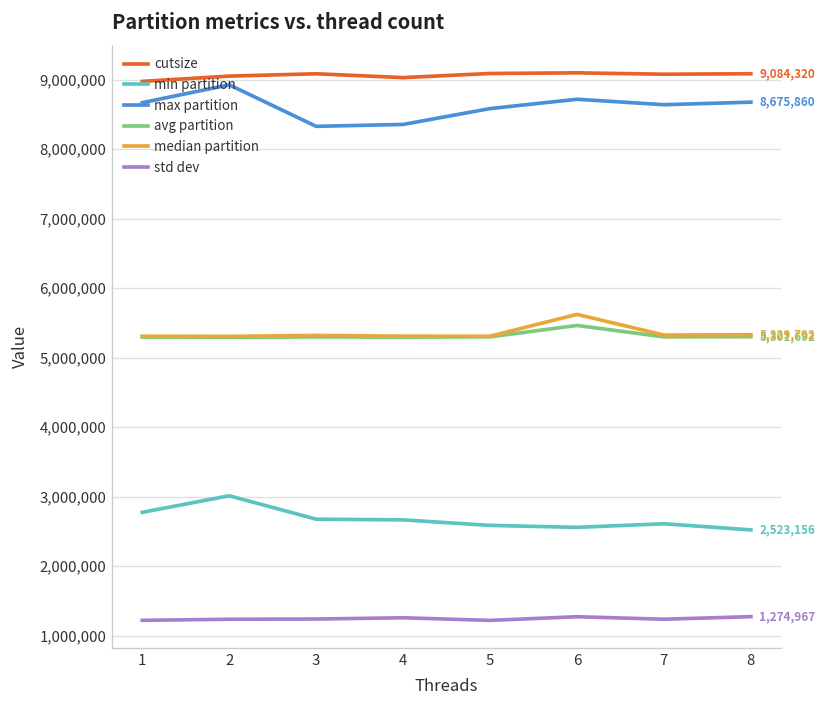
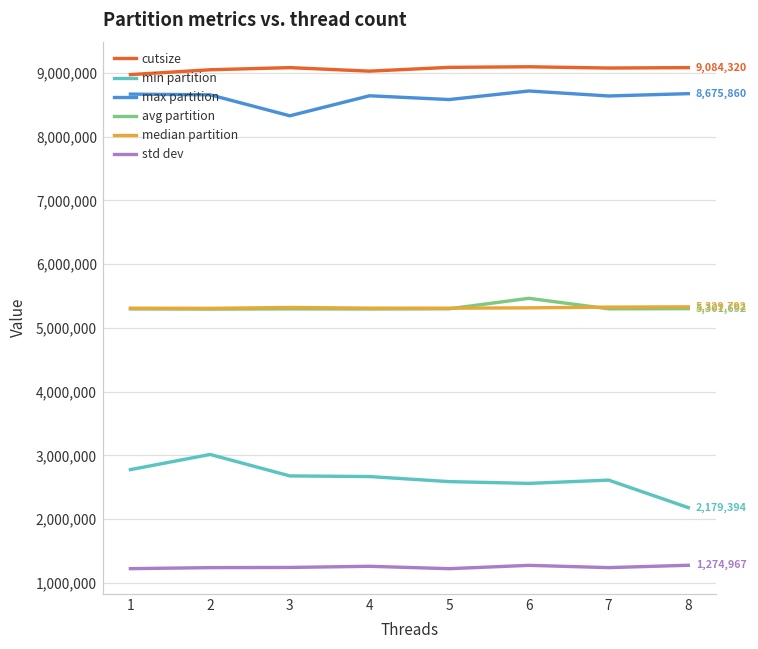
max partition, 2: 8,900,000 -> 8,700,000
max partition, 4: 8,400,000 -> 8,600,000
median partition, 6: 5,600,000 -> 5,300,000
min partition, 8: 2,523,156 -> 2,179,394
